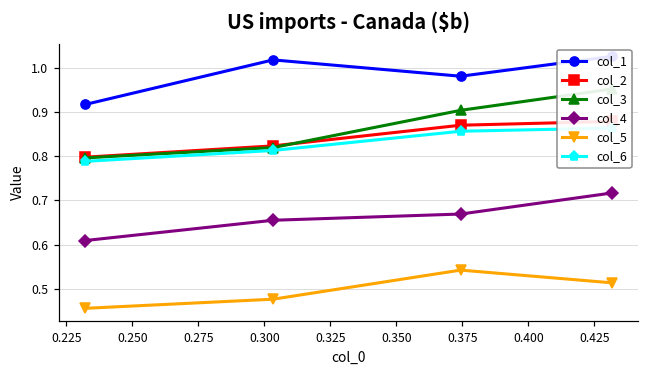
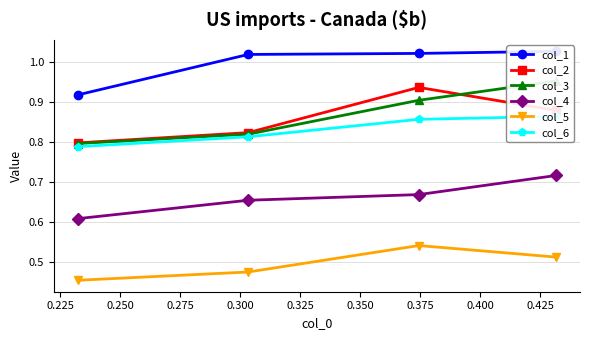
col_1, 0.375: 0.98 -> 1.02
col_2, 0.375: 0.87 -> 0.94
